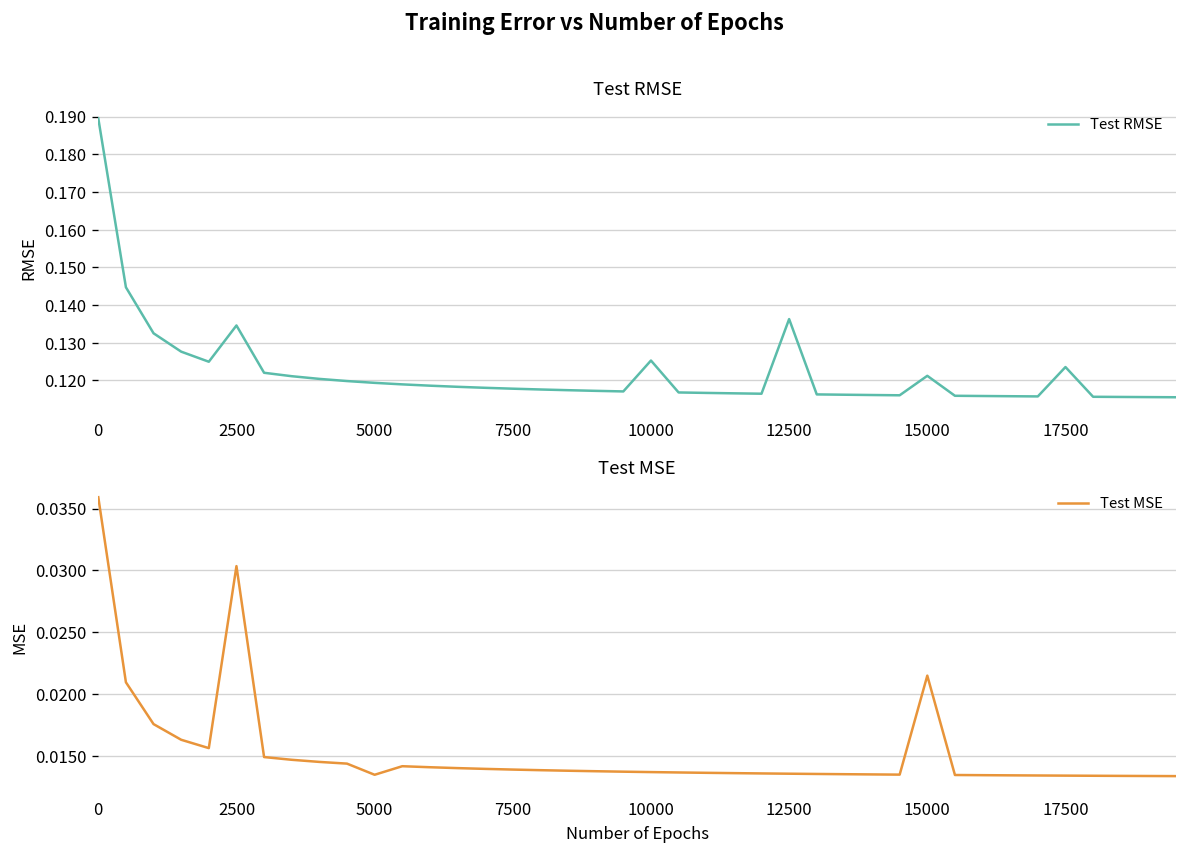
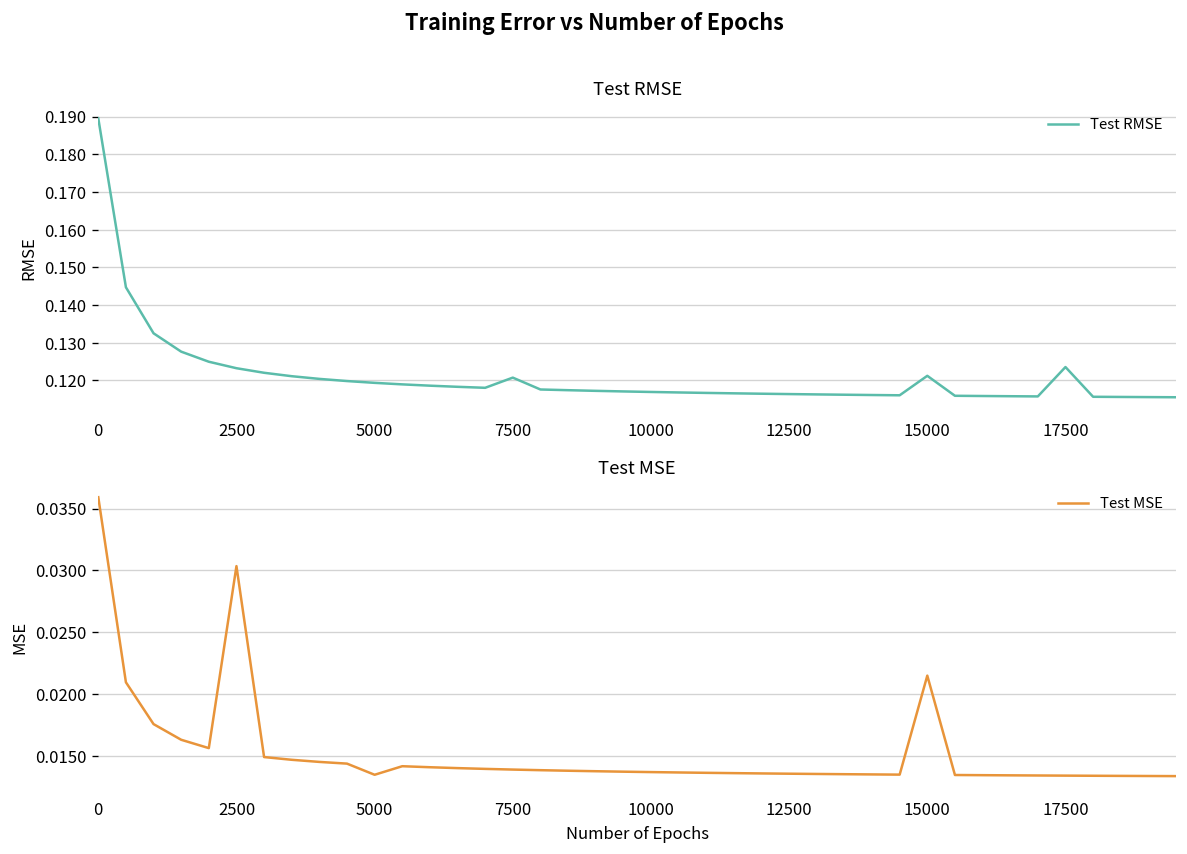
Test RMSE, 2500: 0.135 -> 0.123
Test RMSE, 7500: 0.118 -> 0.121
Test RMSE, 10000: 0.125 -> 0.117
Test RMSE, 12500: 0.136 -> 0.116
